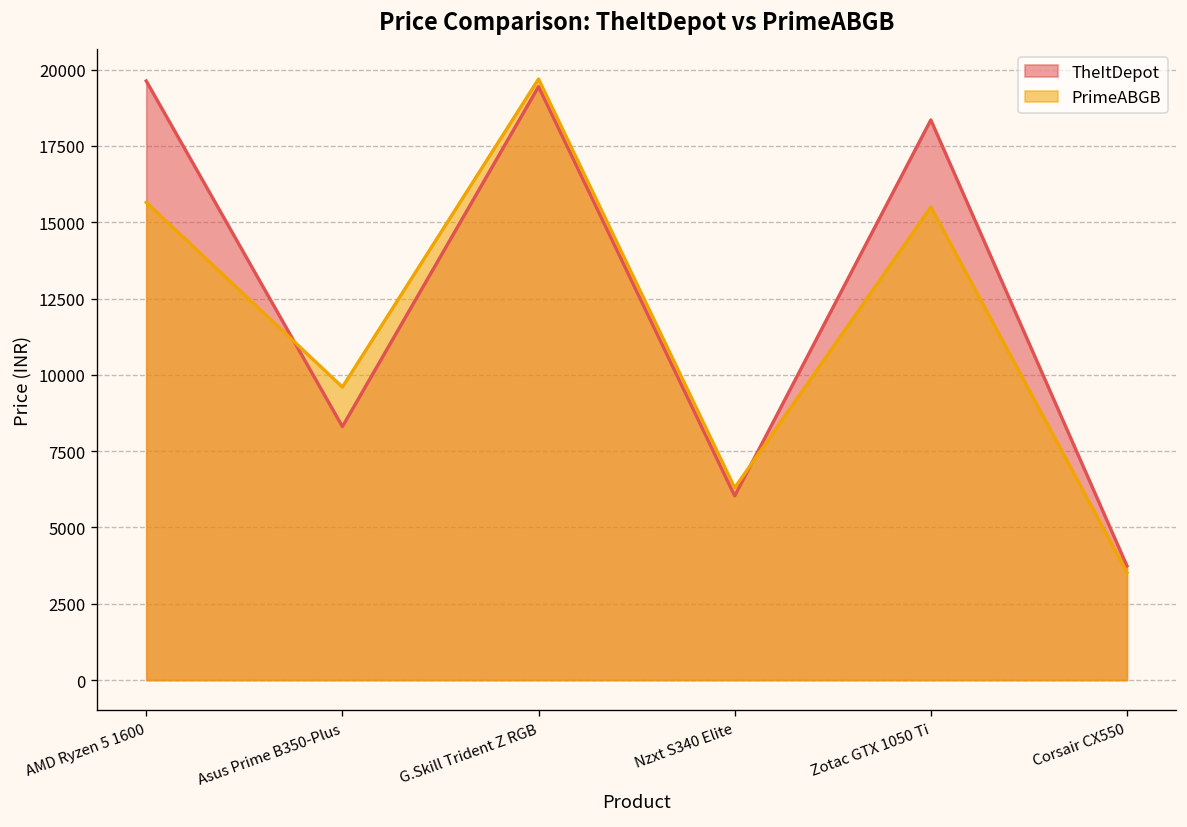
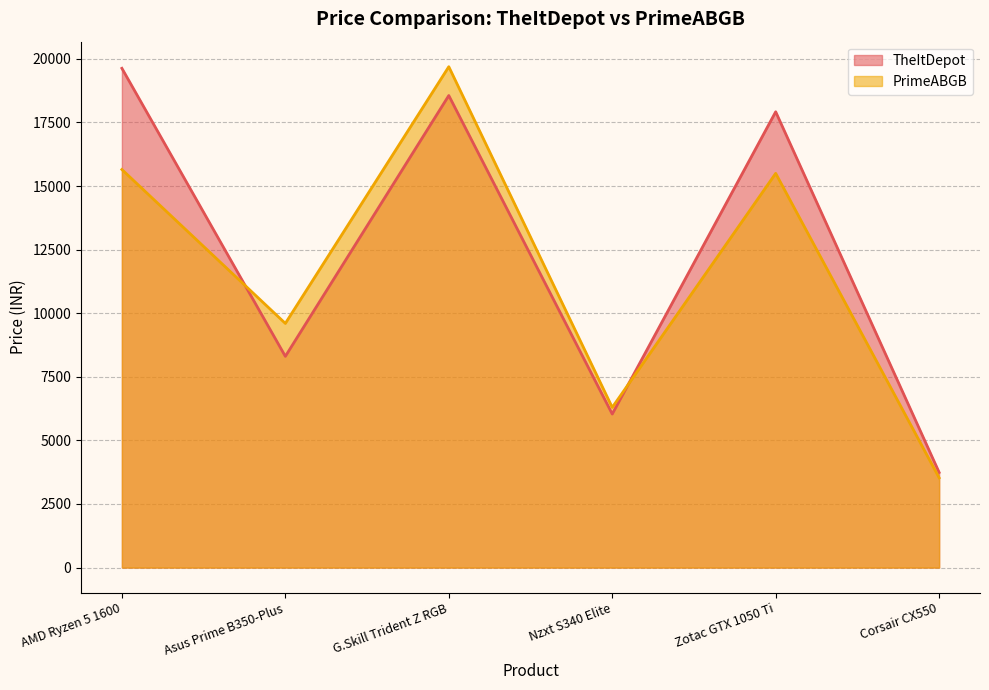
TheItDepot, G.Skill Trident Z RGB: 19400 -> 18600
TheItDepot, Zotac GTX 1050 Ti: 18400 -> 17900
